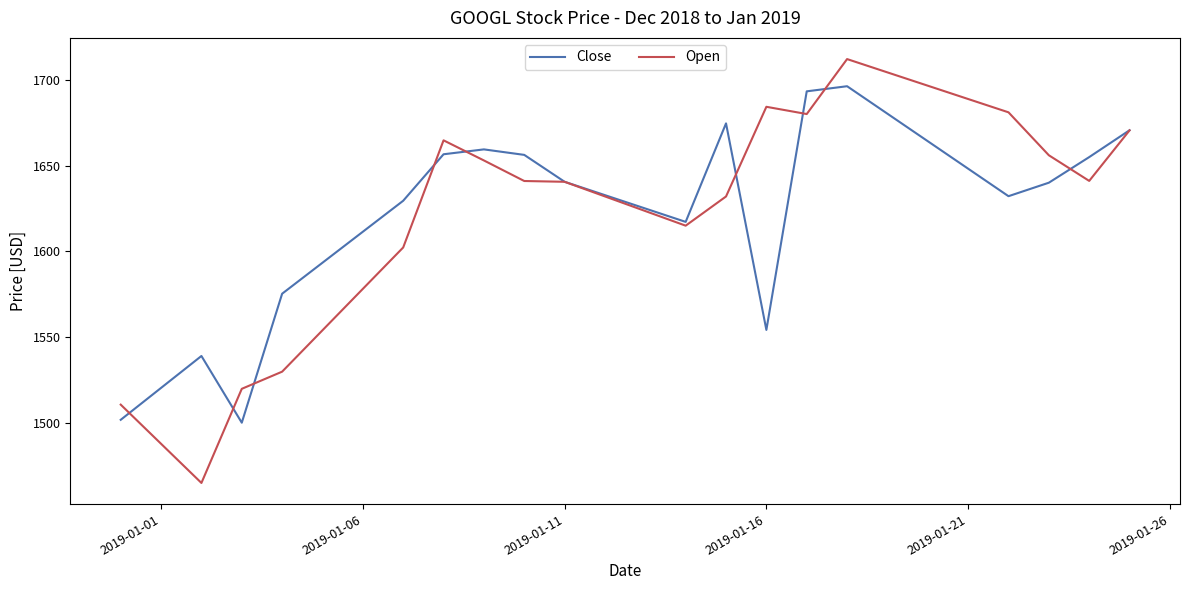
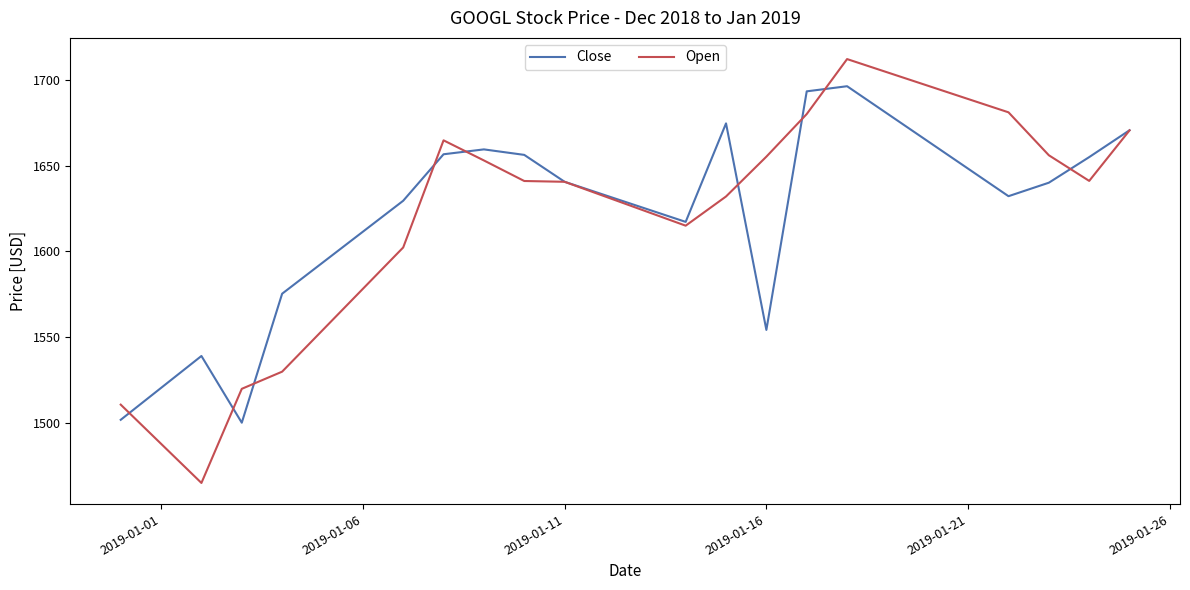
Open, 2019-01-16: 1684 -> 1655
